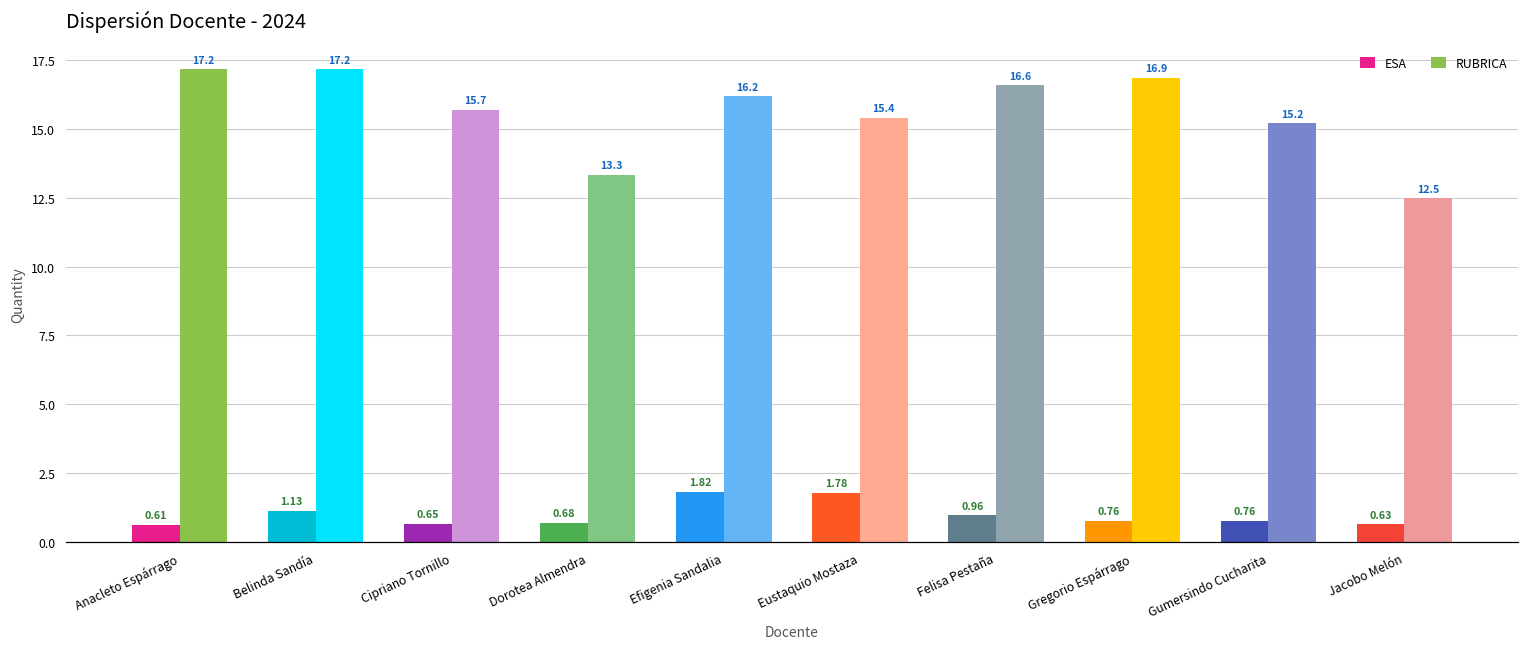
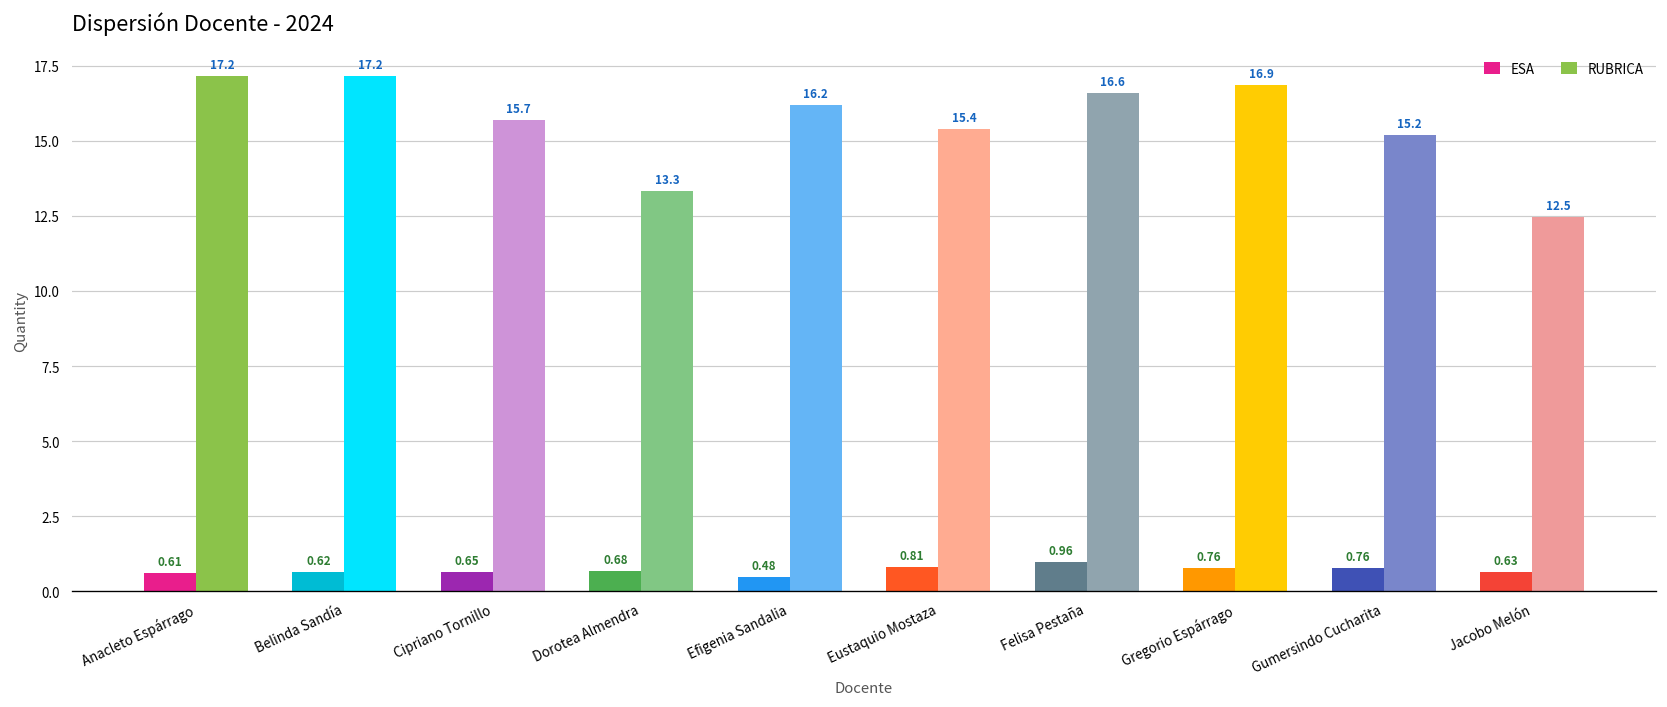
ESA, Belinda Sandía: 1.13 -> 0.62
ESA, Efigenia Sandalia: 1.82 -> 0.48
ESA, Eustaquio Mostaza: 1.78 -> 0.81
